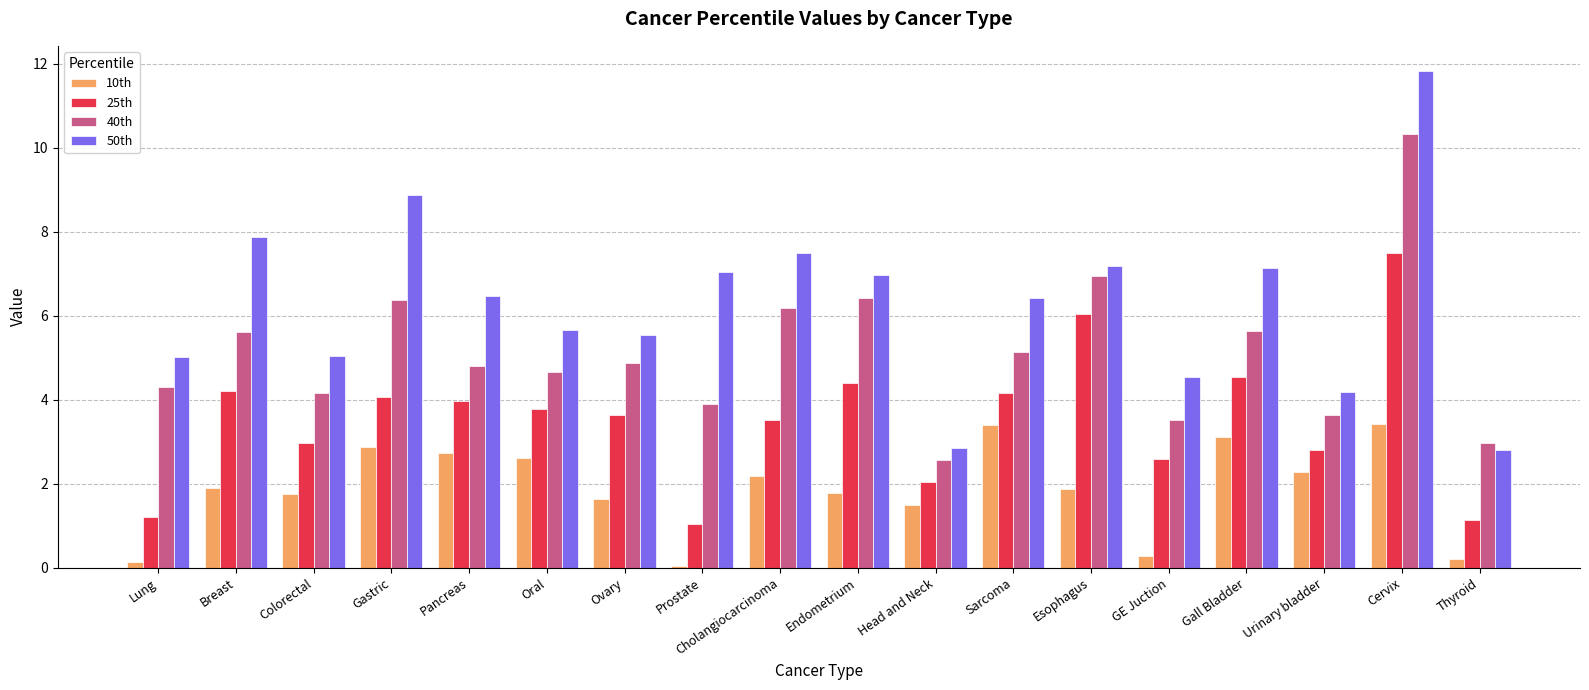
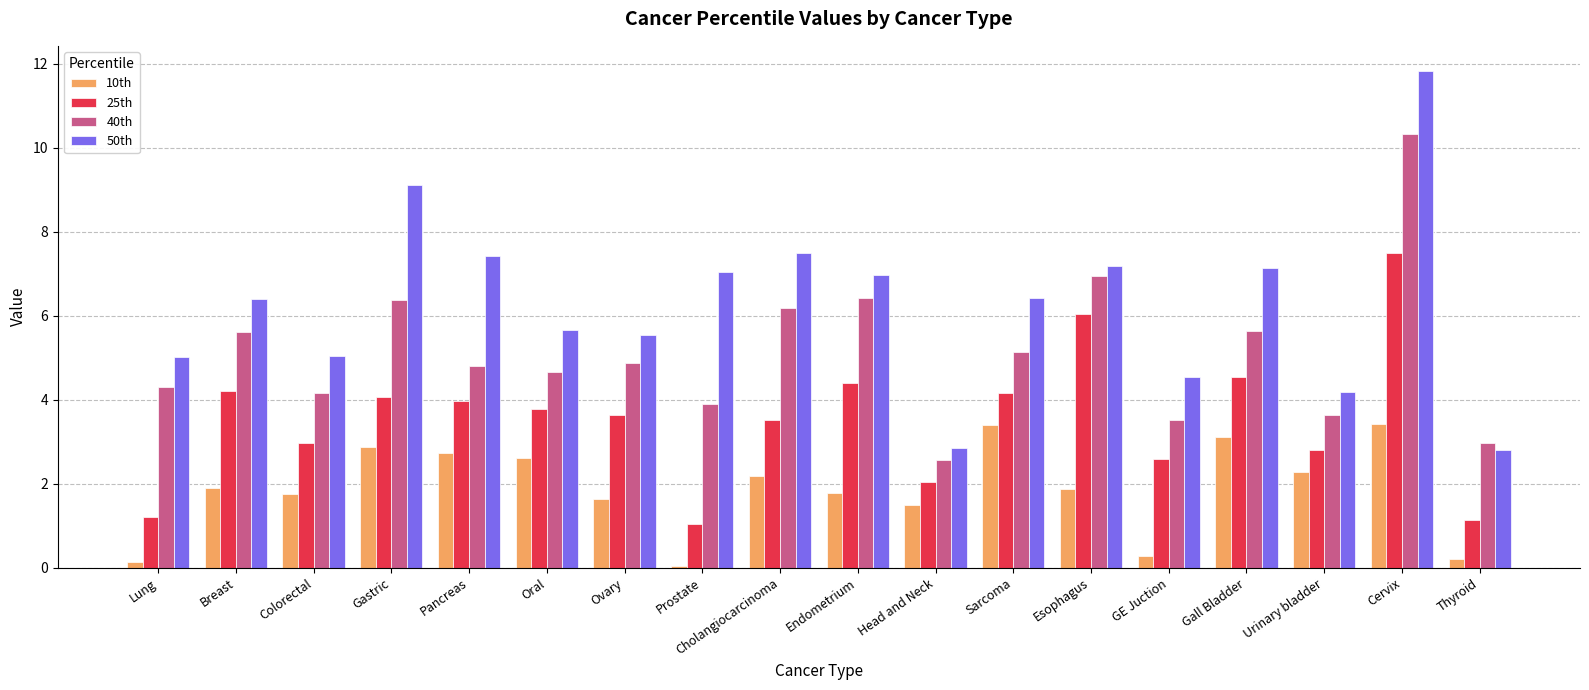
50th, Breast: 7.9 -> 6.4
50th, Gastric: 8.9 -> 9.1
50th, Pancreas: 6.5 -> 7.4
